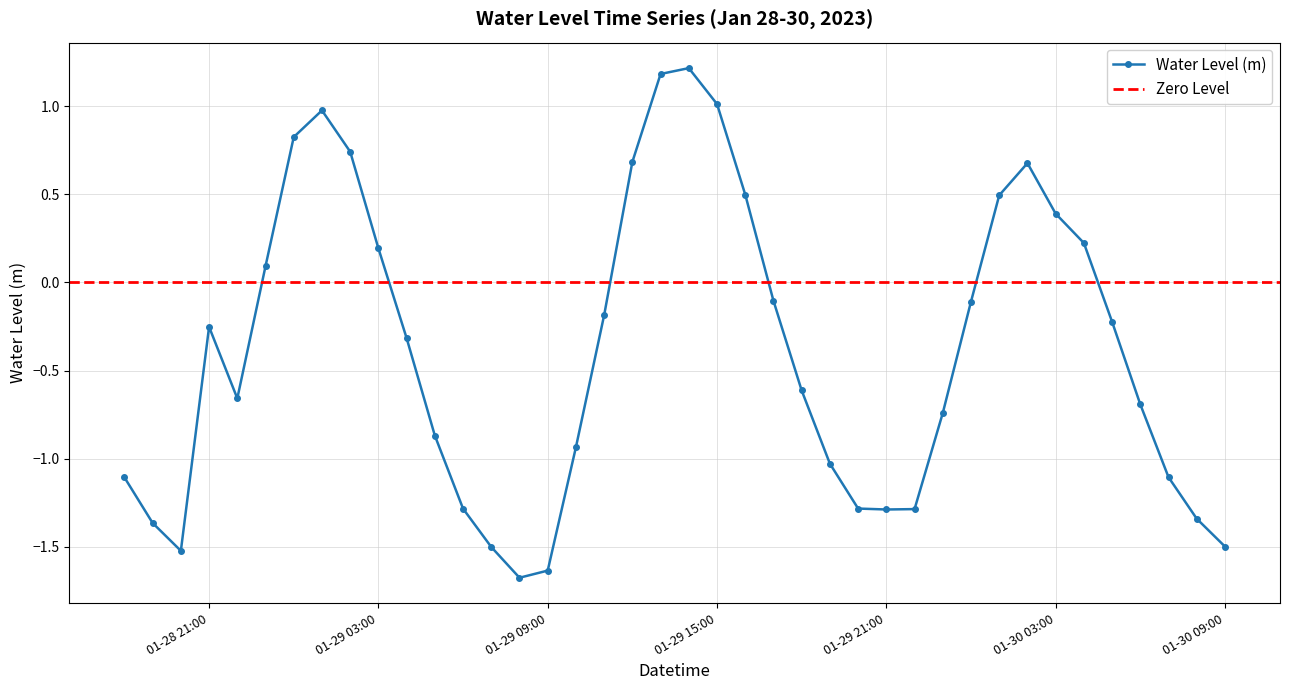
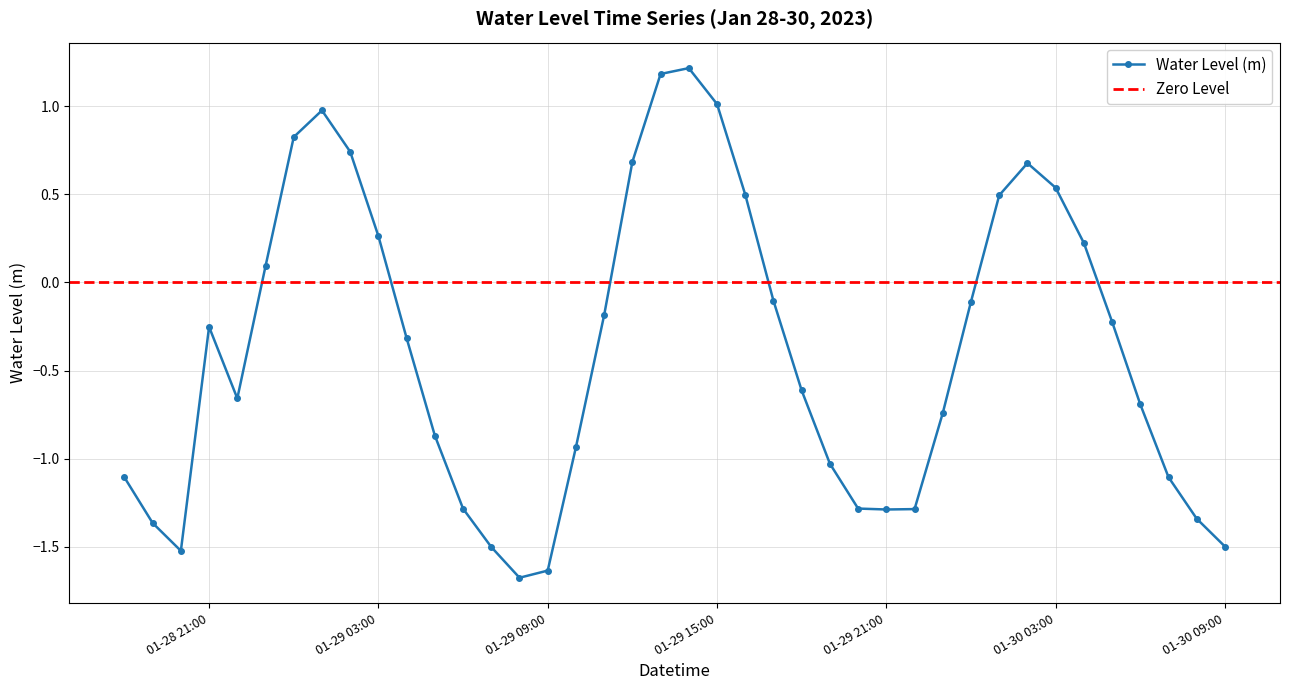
01-29 03:00: 0.19 -> 0.26
01-30 03:00: 0.39 -> 0.54
